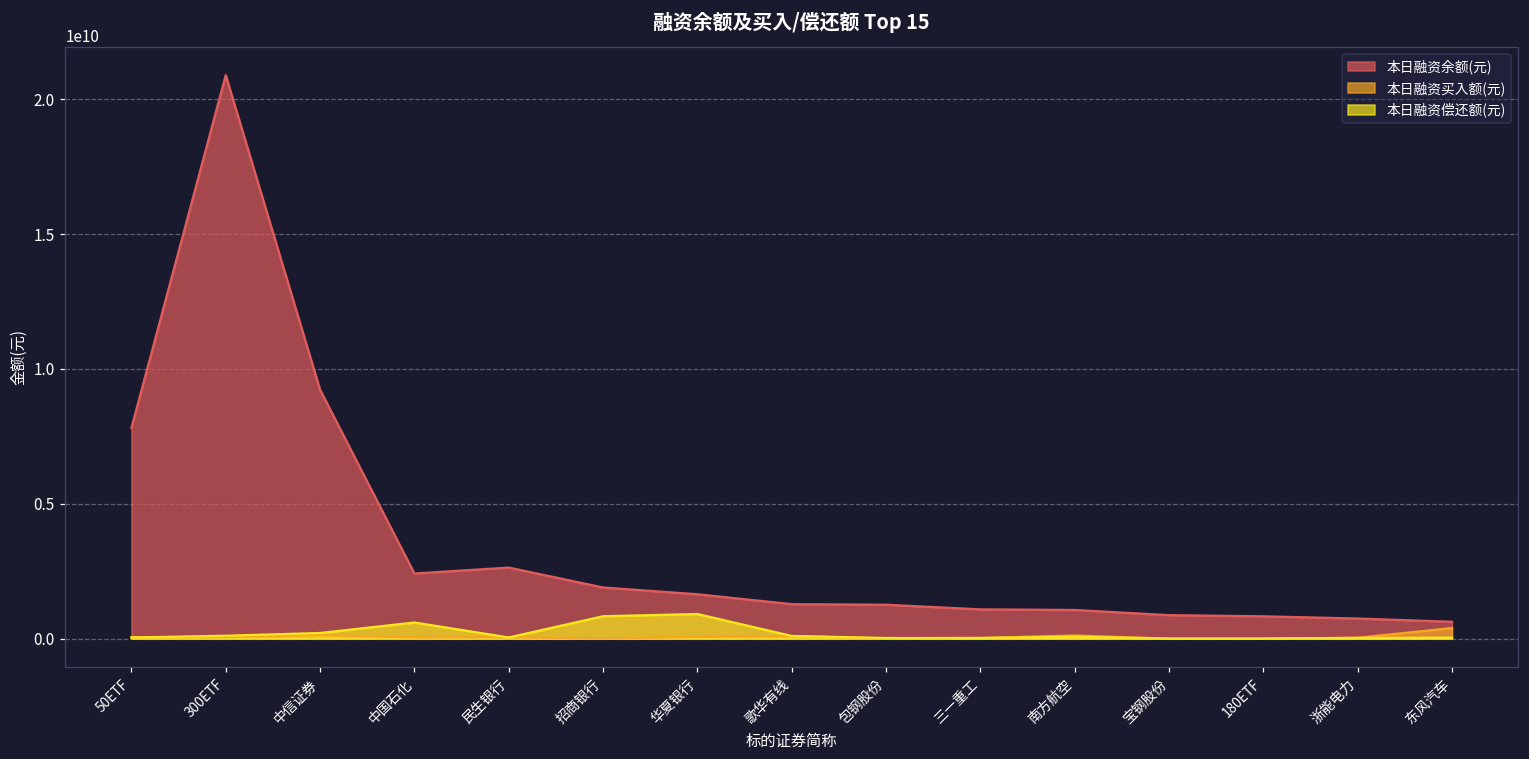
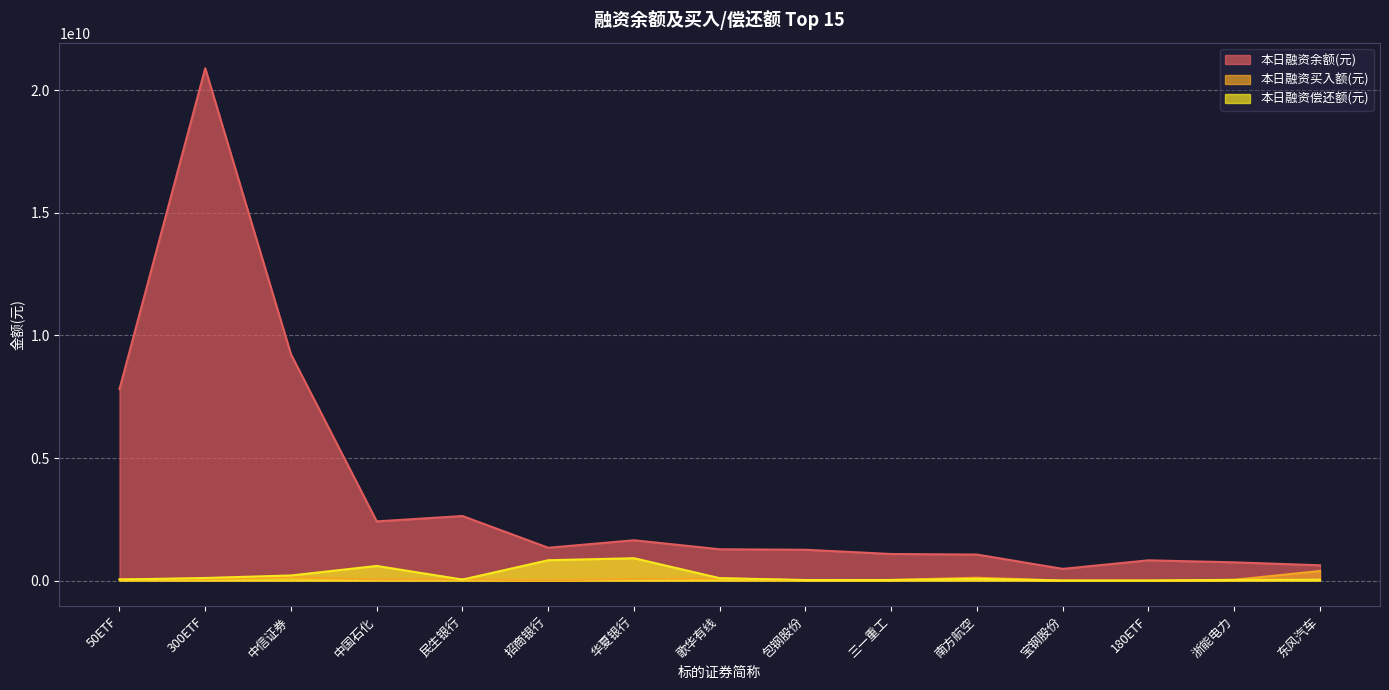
本日融资余额(元), 招商银行: 1900000000 -> 1300000000
本日融资余额(元), 宝钢股份: 900000000 -> 500000000
